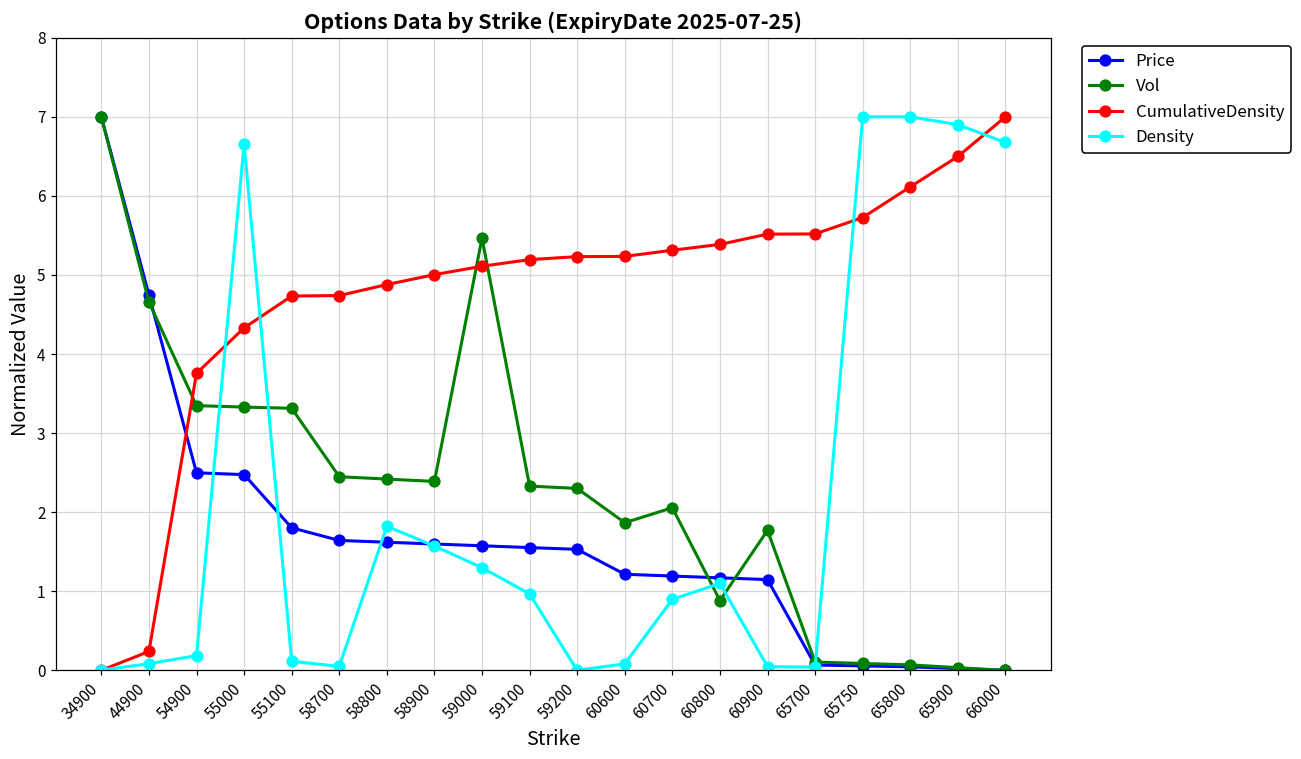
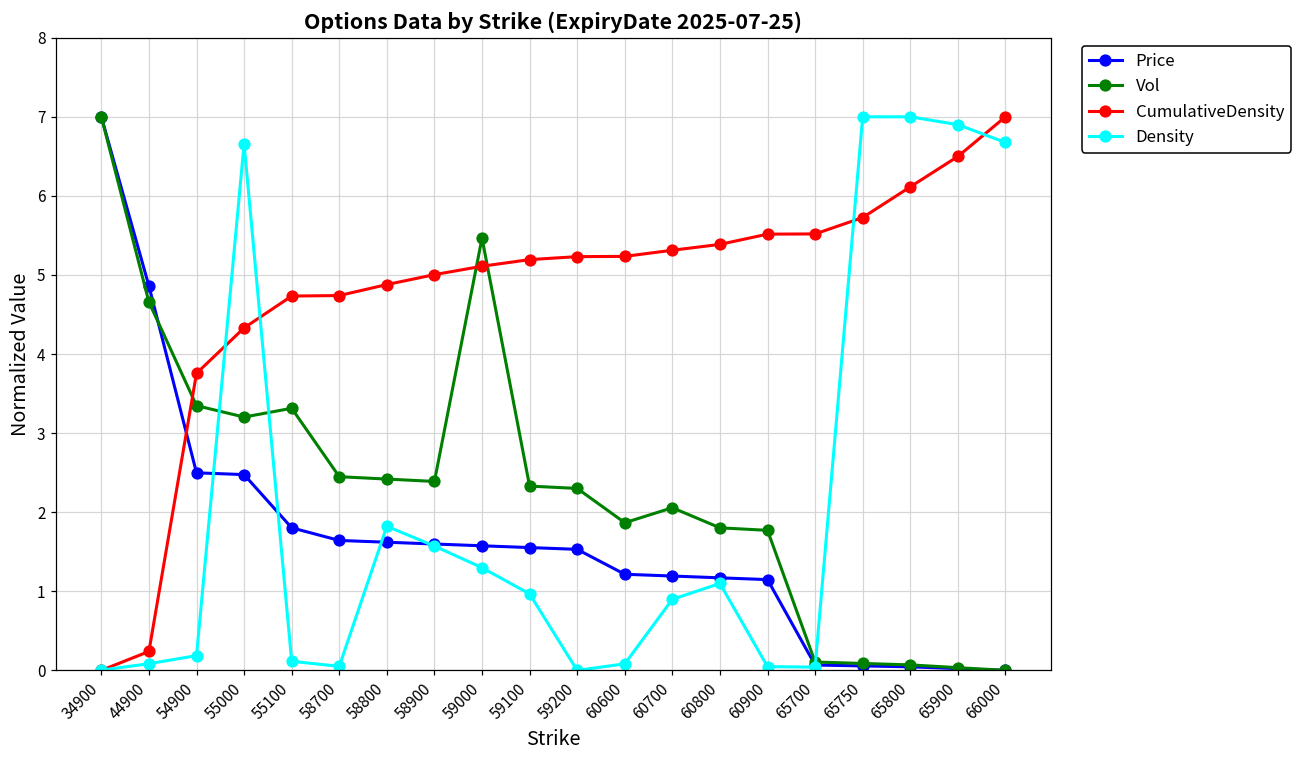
Price, 44900: 4.7 -> 4.9
Vol, 55000: 3.3 -> 3.2
Vol, 60800: 0.9 -> 1.8
